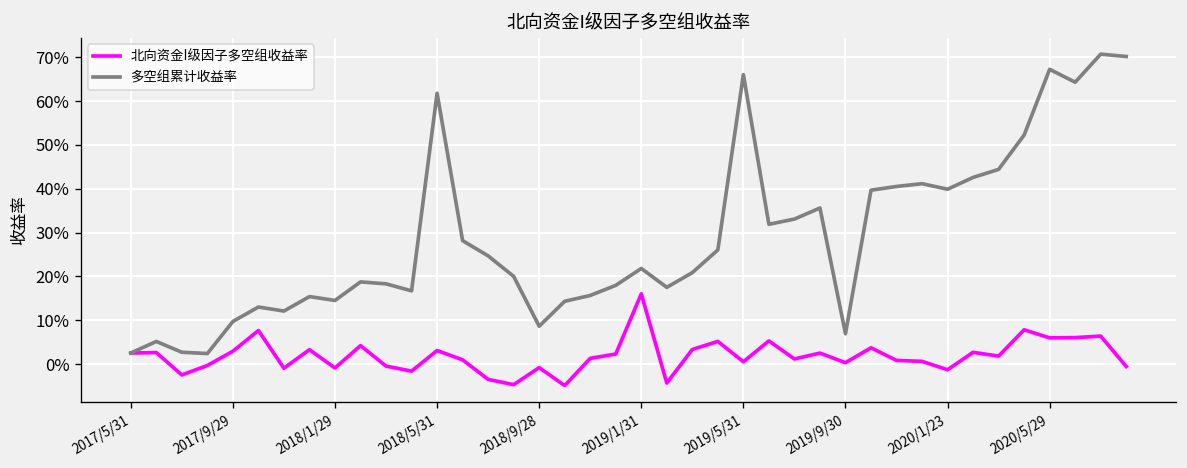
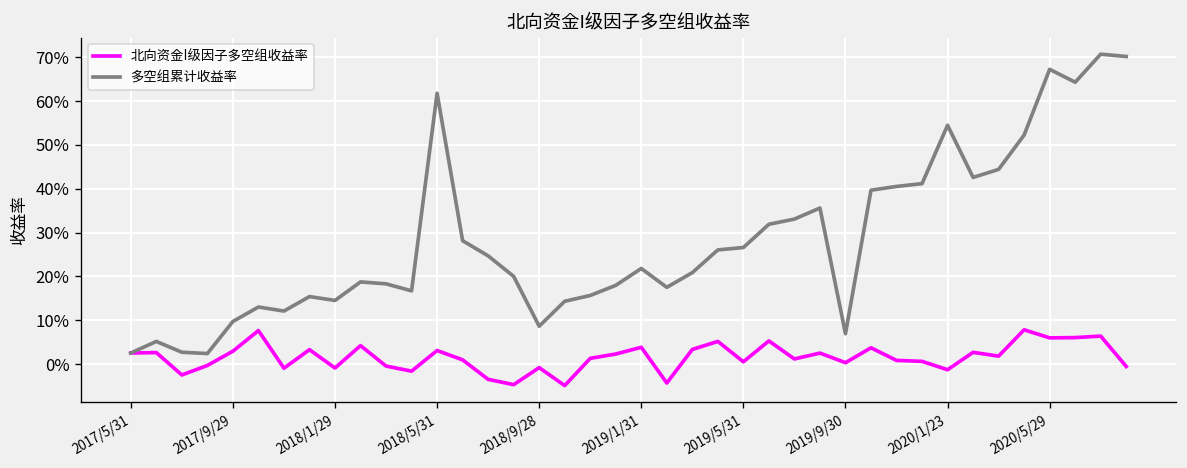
北向资金I级因子多空组收益率, 2019/1/31: 16% -> 4%
多空组累计收益率, 2019/5/31: 66% -> 27%
多空组累计收益率, 2020/1/23: 40% -> 54%
